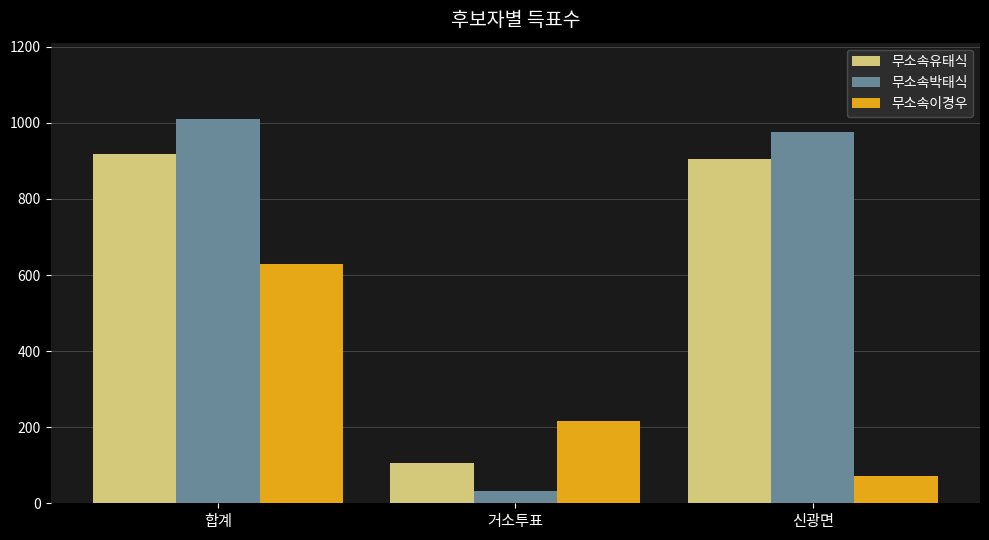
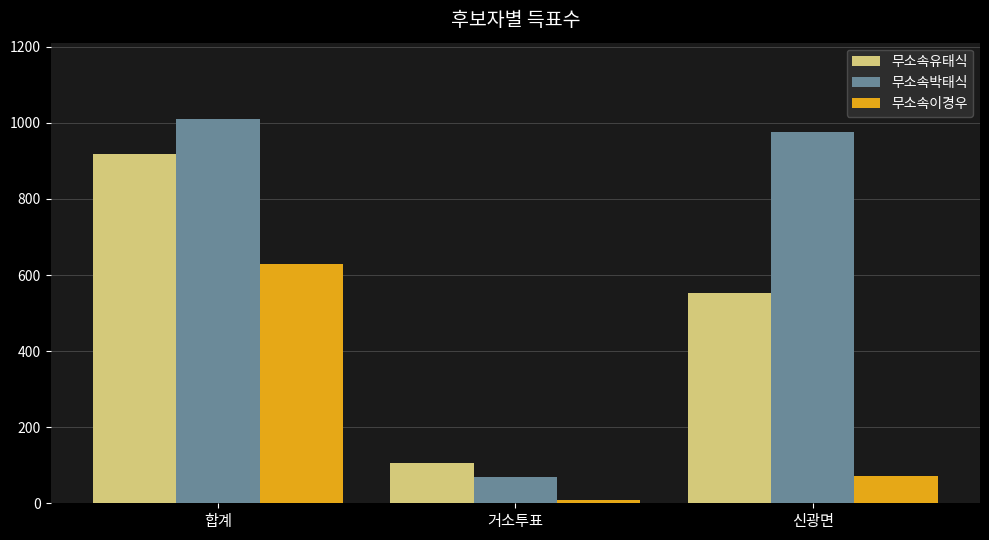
무소속박태식, 거소투표: 30 -> 70
무소속이경우, 거소투표: 220 -> 10
무소속유태식, 신광면: 900 -> 550
